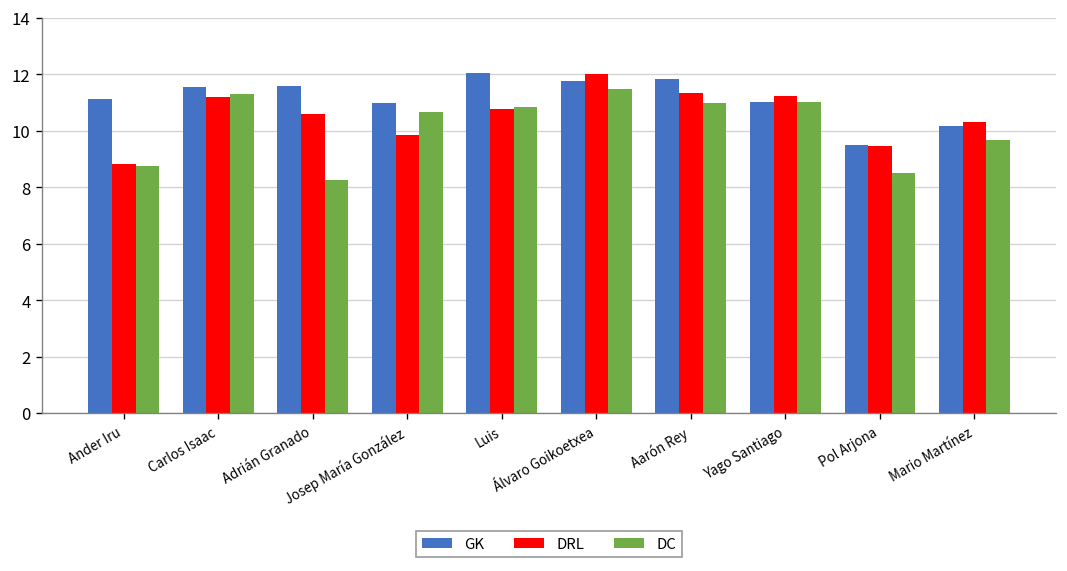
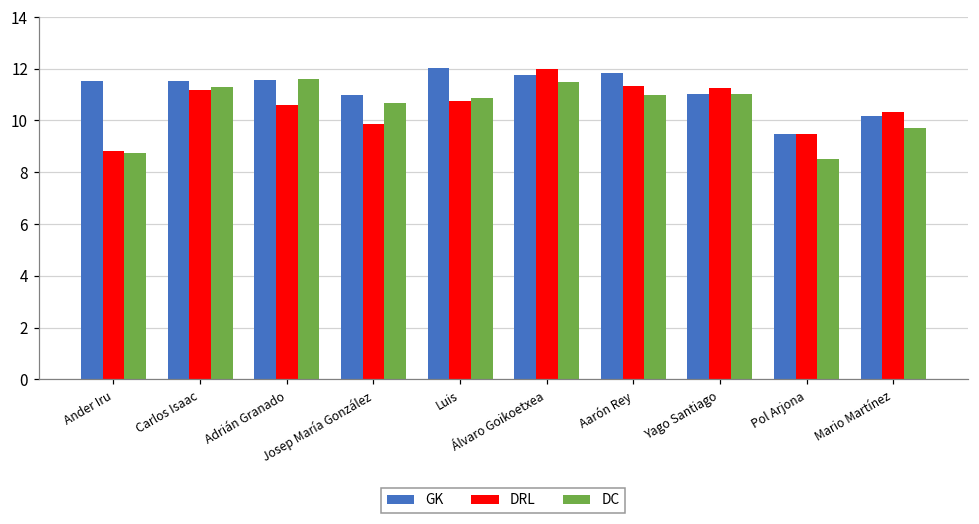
GK, Ander Iru: 11.1 -> 11.5
DC, Adrián Granado: 8.3 -> 11.6
